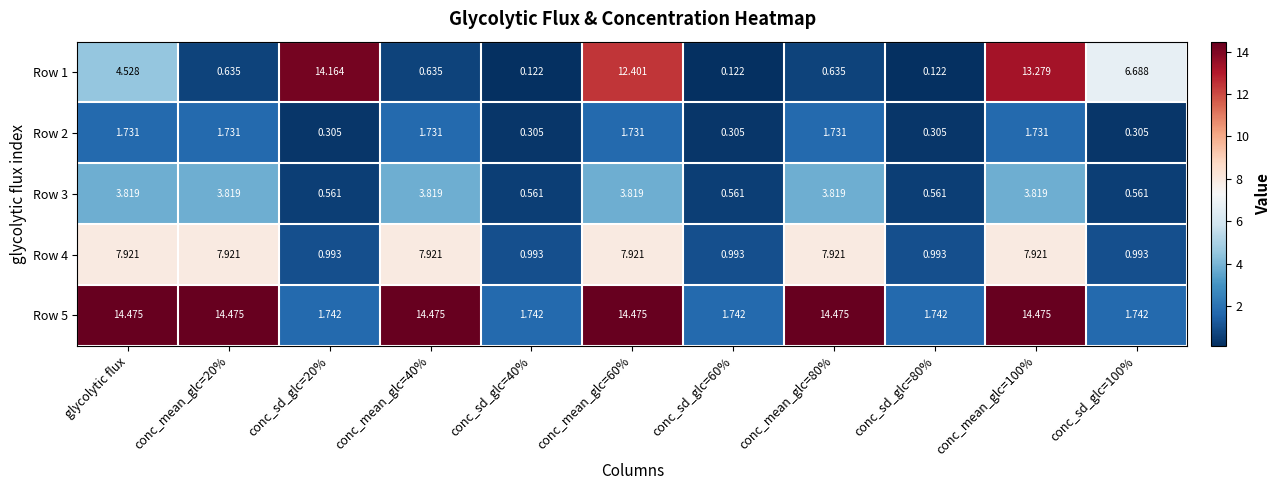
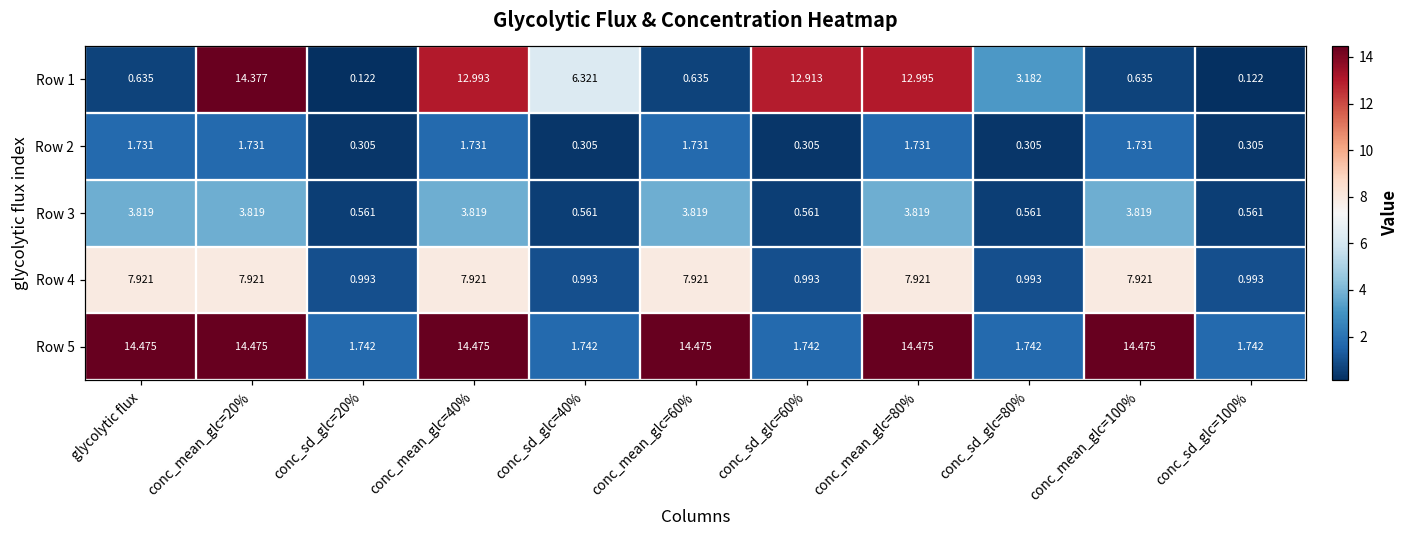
Row 1, glycolytic flux: 4.528 -> 0.635
Row 1, conc_mean_glc=20%: 0.635 -> 14.377
Row 1, conc_sd_glc=20%: 14.164 -> 0.122
Row 1, conc_mean_glc=40%: 0.635 -> 12.993
Row 1, conc_sd_glc=40%: 0.122 -> 6.321
Row 1, conc_mean_glc=60%: 12.401 -> 0.635
Row 1, conc_sd_glc=60%: 0.122 -> 12.913
Row 1, conc_mean_glc=80%: 0.635 -> 12.995
Row 1, conc_sd_glc=80%: 0.122 -> 3.182
Row 1, conc_mean_glc=100%: 13.279 -> 0.635
Row 1, conc_sd_glc=100%: 6.688 -> 0.122
